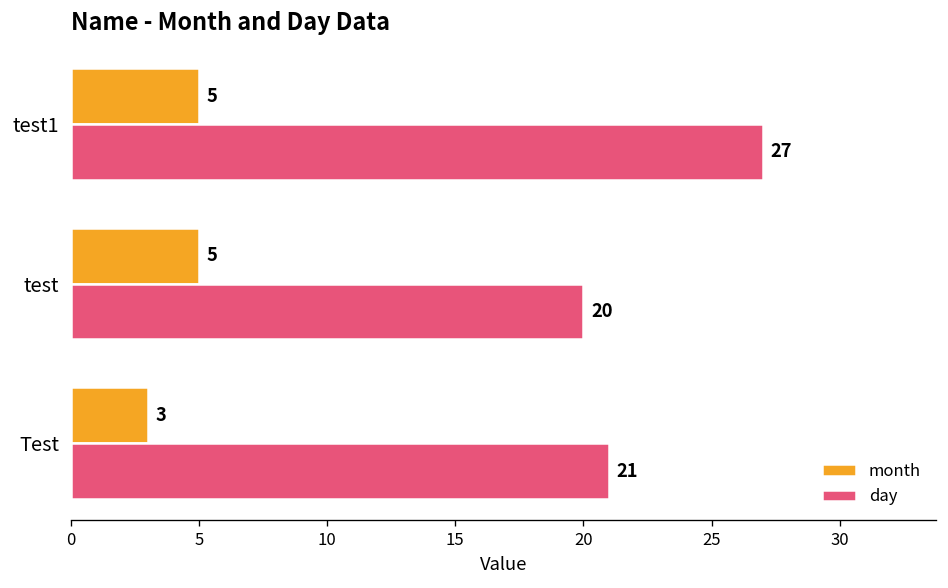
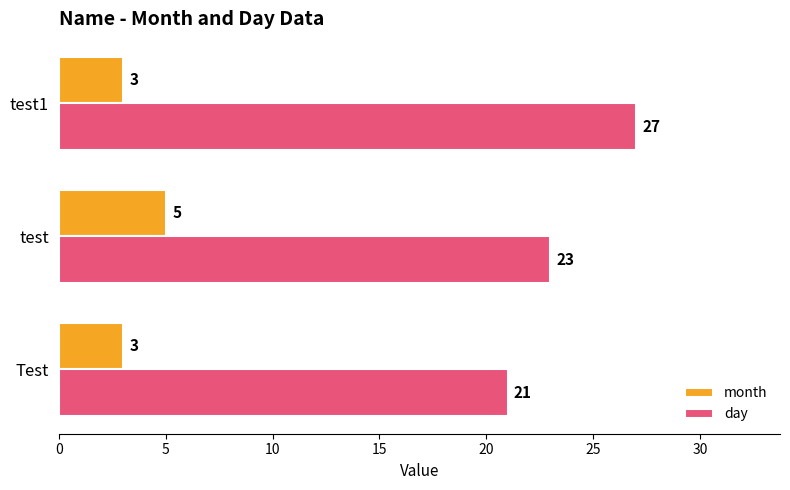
month, test1: 5 -> 3
day, test: 20 -> 23
